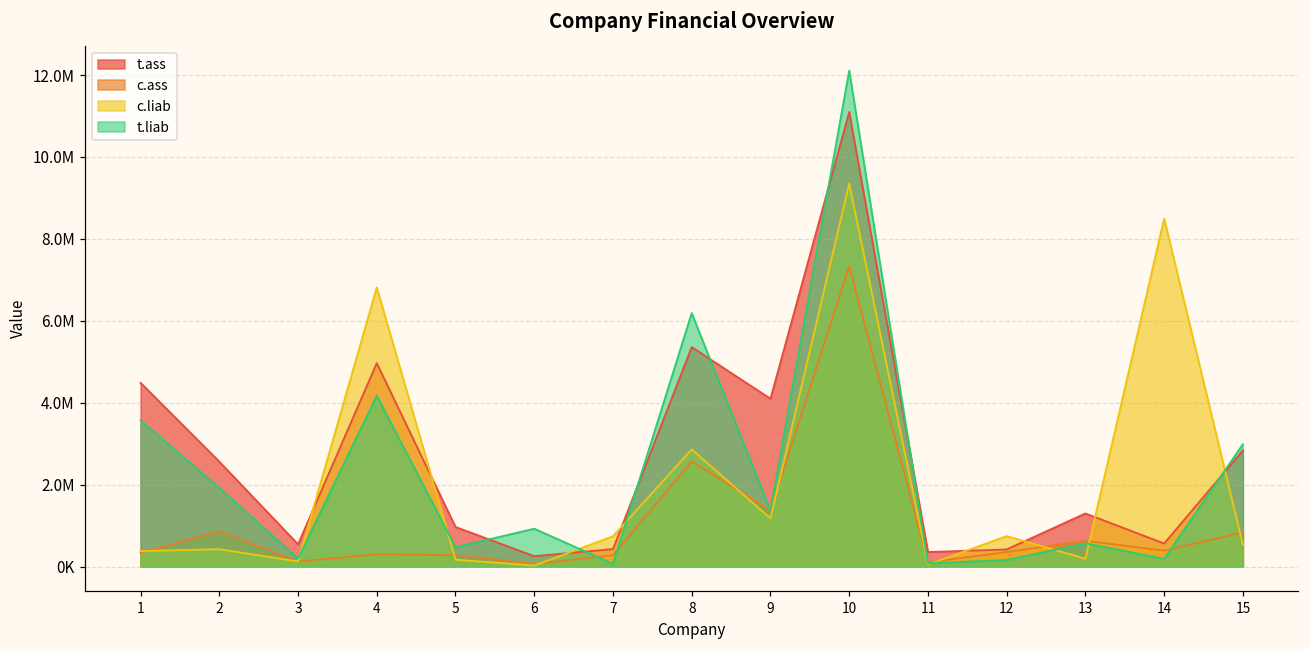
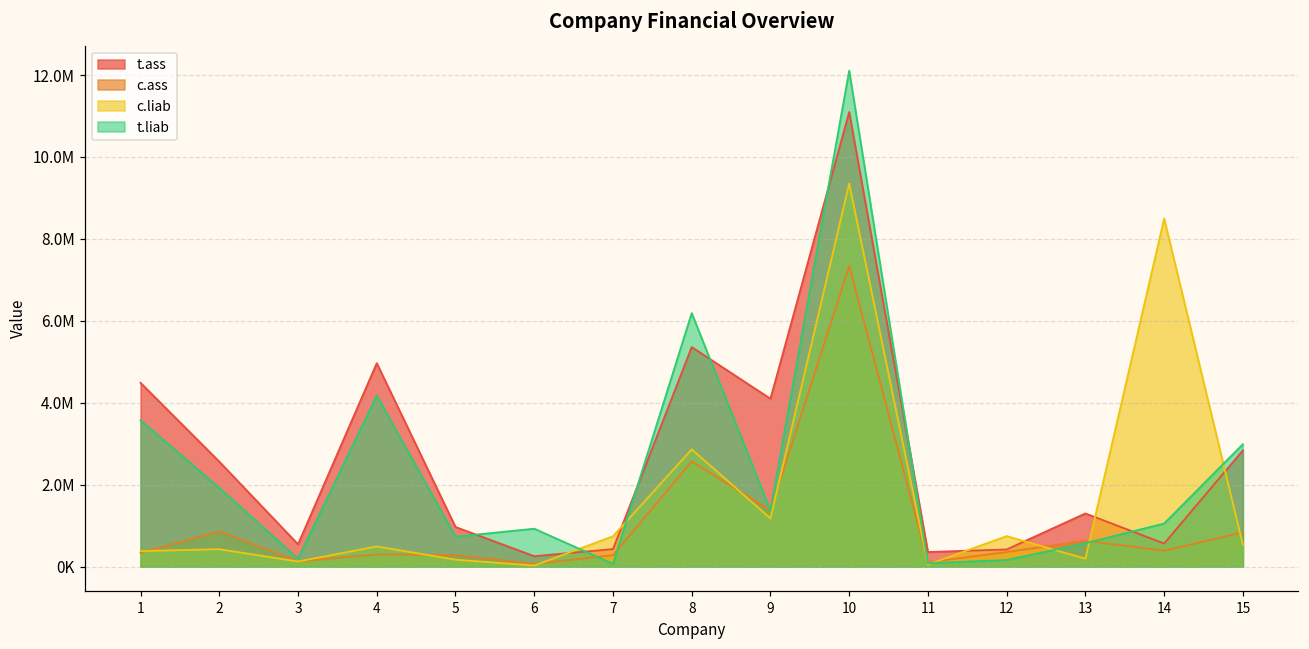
c.liab, 4: 6800000 -> 500000
t.liab, 5: 500000 -> 700000
t.liab, 14: 200000 -> 1100000
